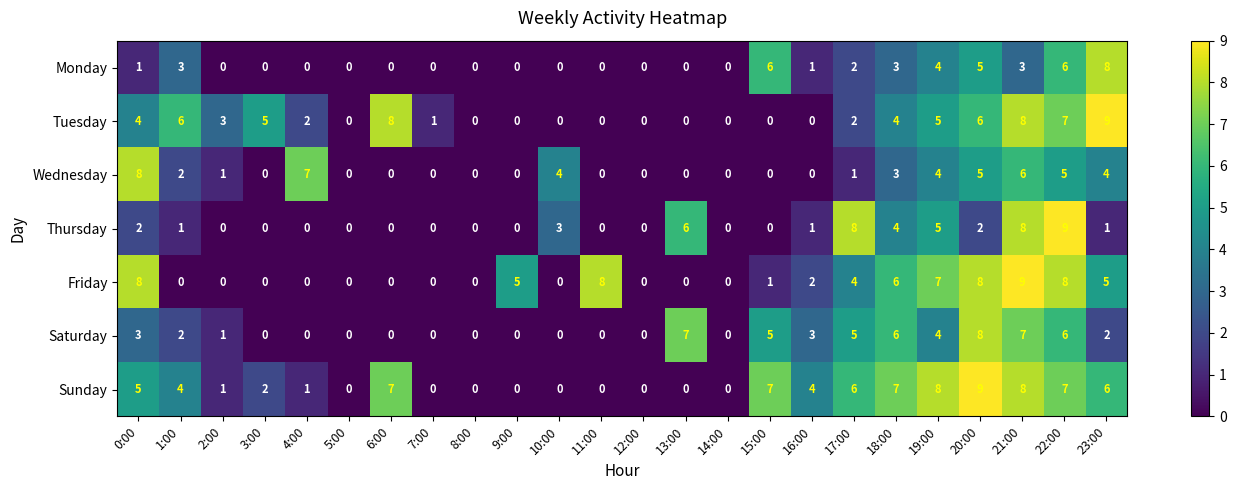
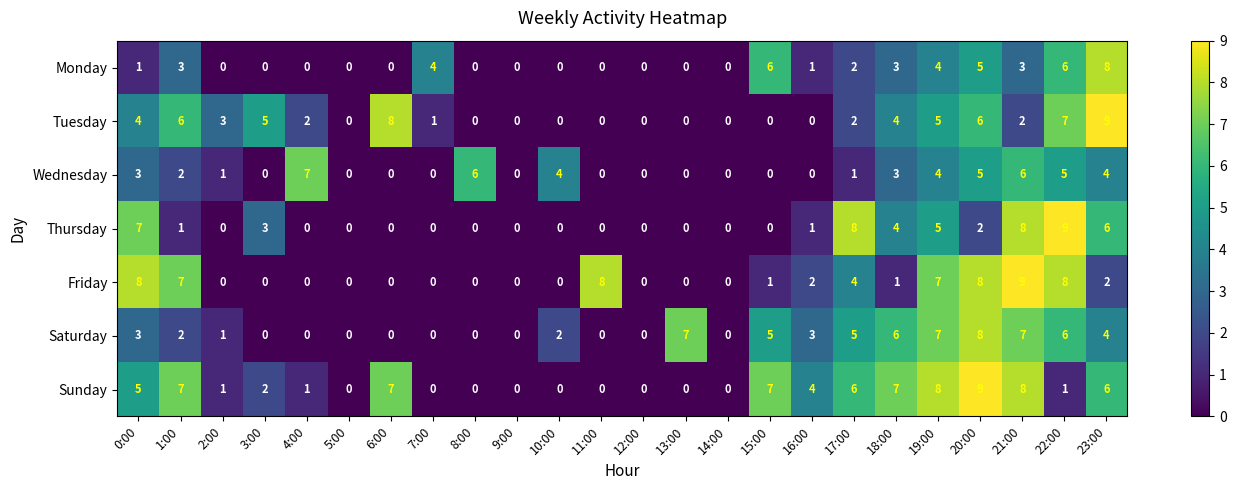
Monday, 7:00: 0 -> 4
Tuesday, 21:00: 8 -> 2
Wednesday, 0:00: 8 -> 3
Wednesday, 8:00: 0 -> 6
Thursday, 0:00: 2 -> 7
Thursday, 3:00: 0 -> 3
Thursday, 10:00: 3 -> 0
Thursday, 13:00: 6 -> 0
Thursday, 23:00: 1 -> 6
Friday, 1:00: 0 -> 7
Friday, 9:00: 5 -> 0
Friday, 18:00: 6 -> 1
Friday, 23:00: 5 -> 2
Saturday, 10:00: 0 -> 2
Saturday, 19:00: 4 -> 7
Saturday, 23:00: 2 -> 4
Sunday, 1:00: 4 -> 7
Sunday, 22:00: 7 -> 1
